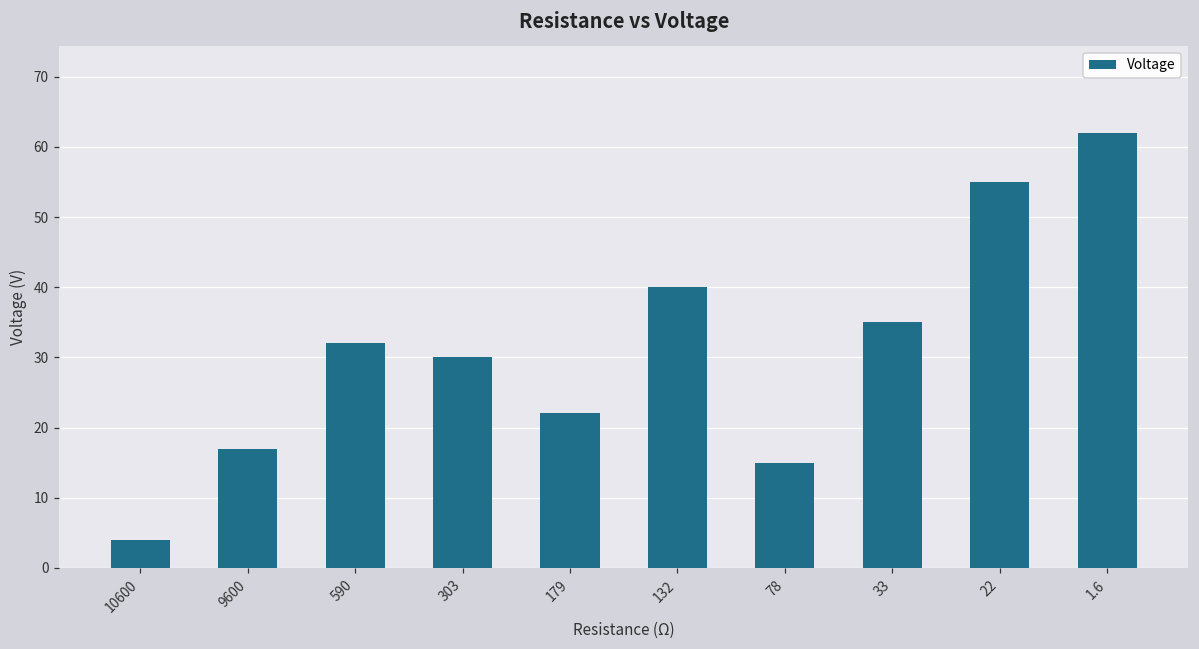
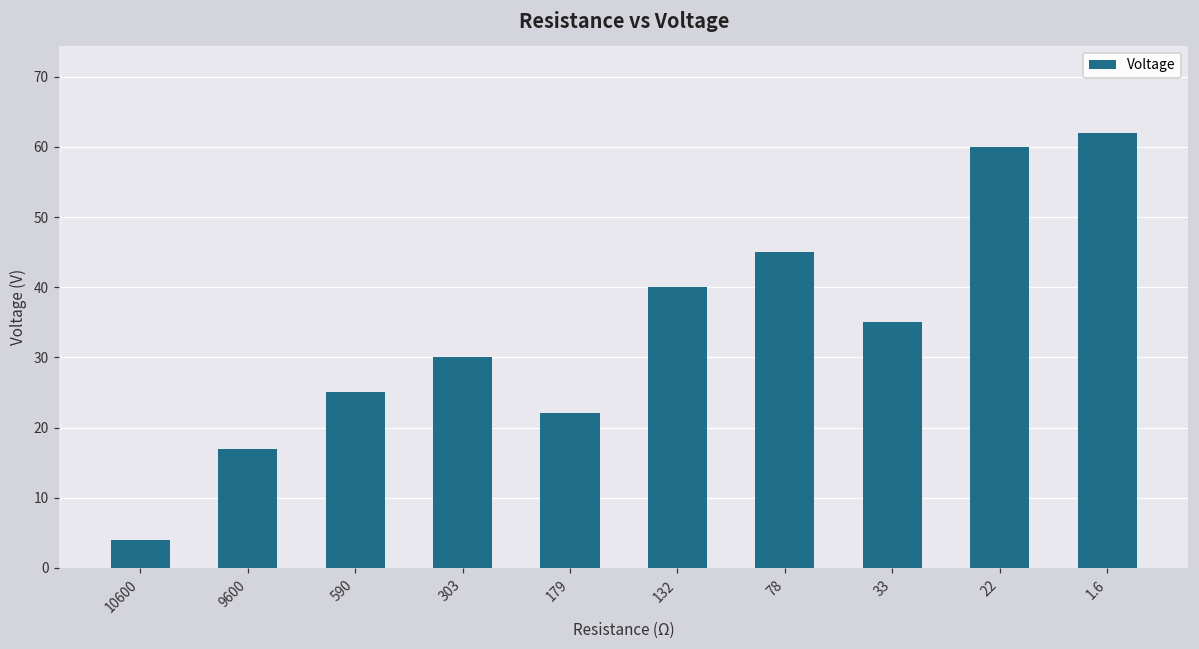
590: 32 -> 25
78: 15 -> 45
22: 55 -> 60
